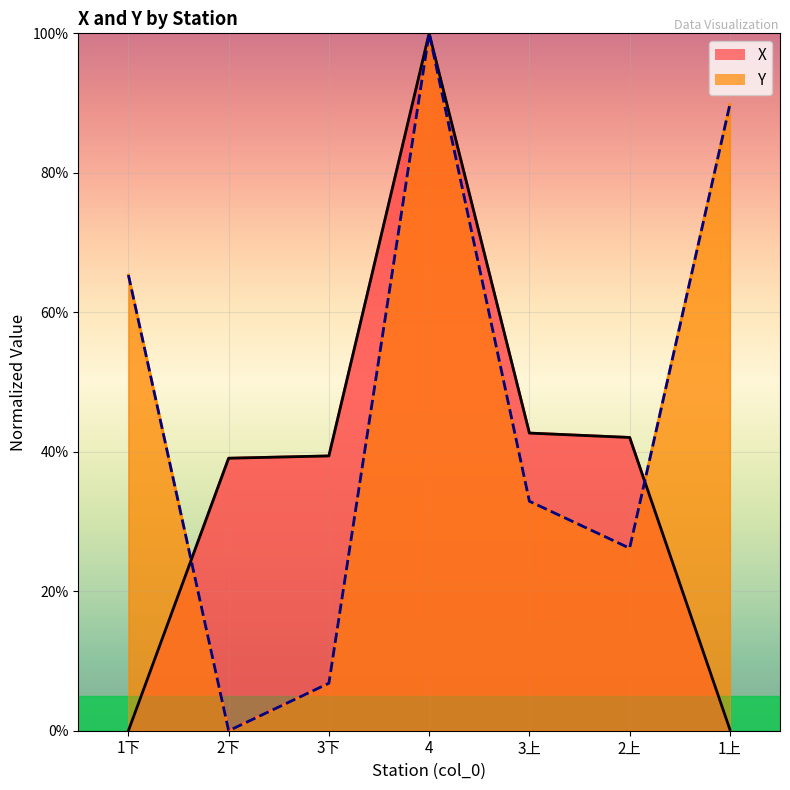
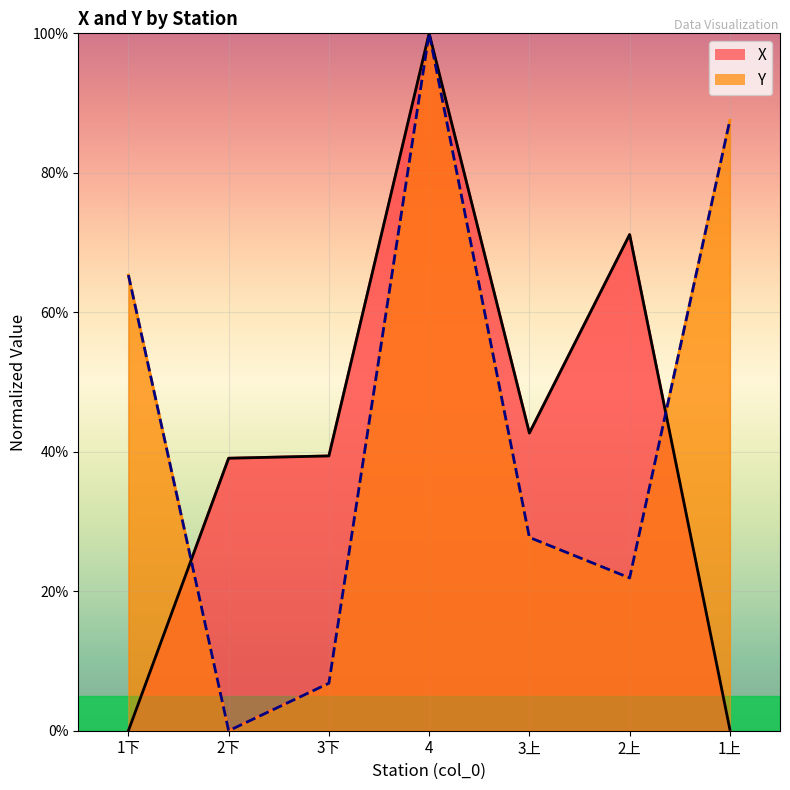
Y, 3上: 33% -> 28%
X, 2上: 42% -> 71%
Y, 2上: 26% -> 22%
Y, 1上: 90% -> 88%
